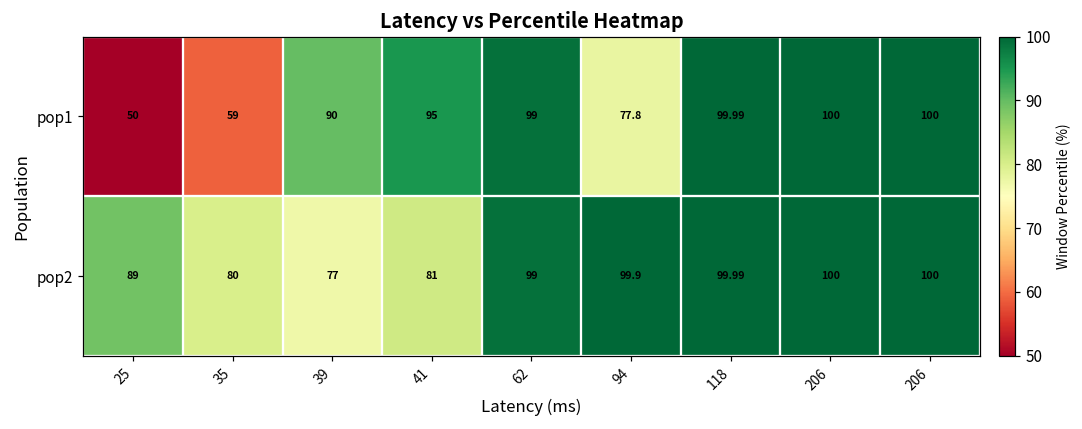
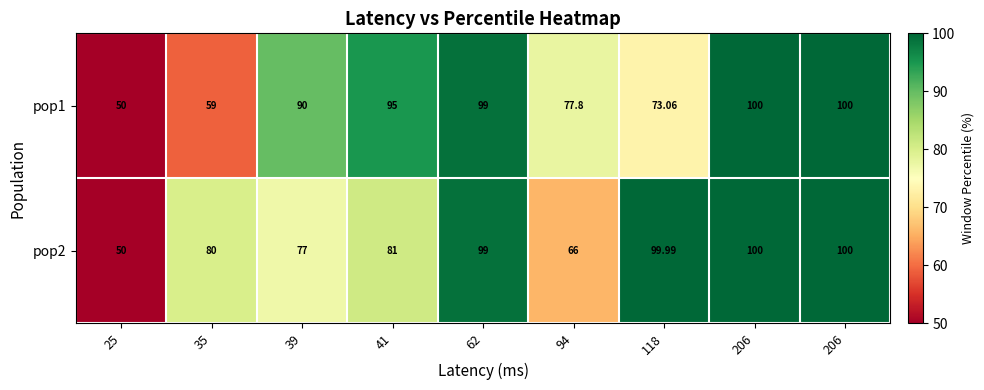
pop1, 118: 99.99 -> 73.06
pop2, 25: 89 -> 50
pop2, 94: 99.9 -> 66
